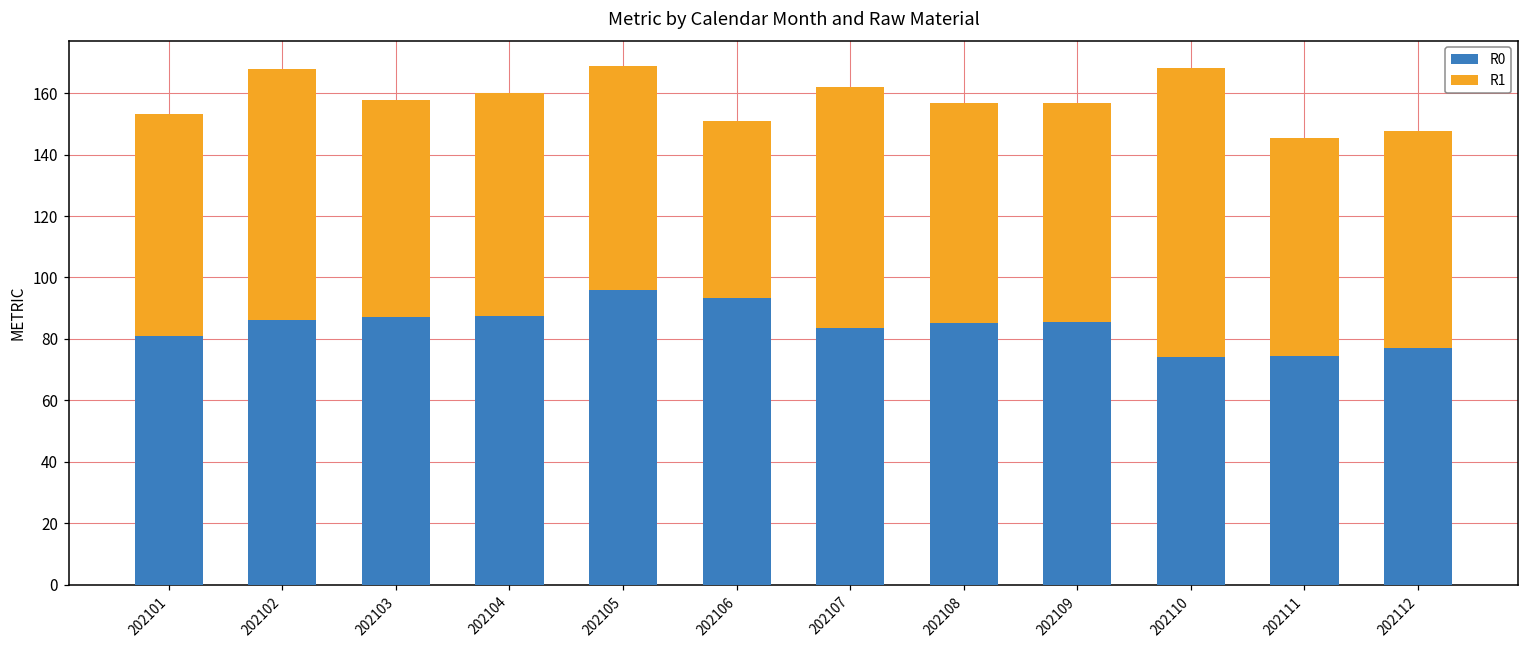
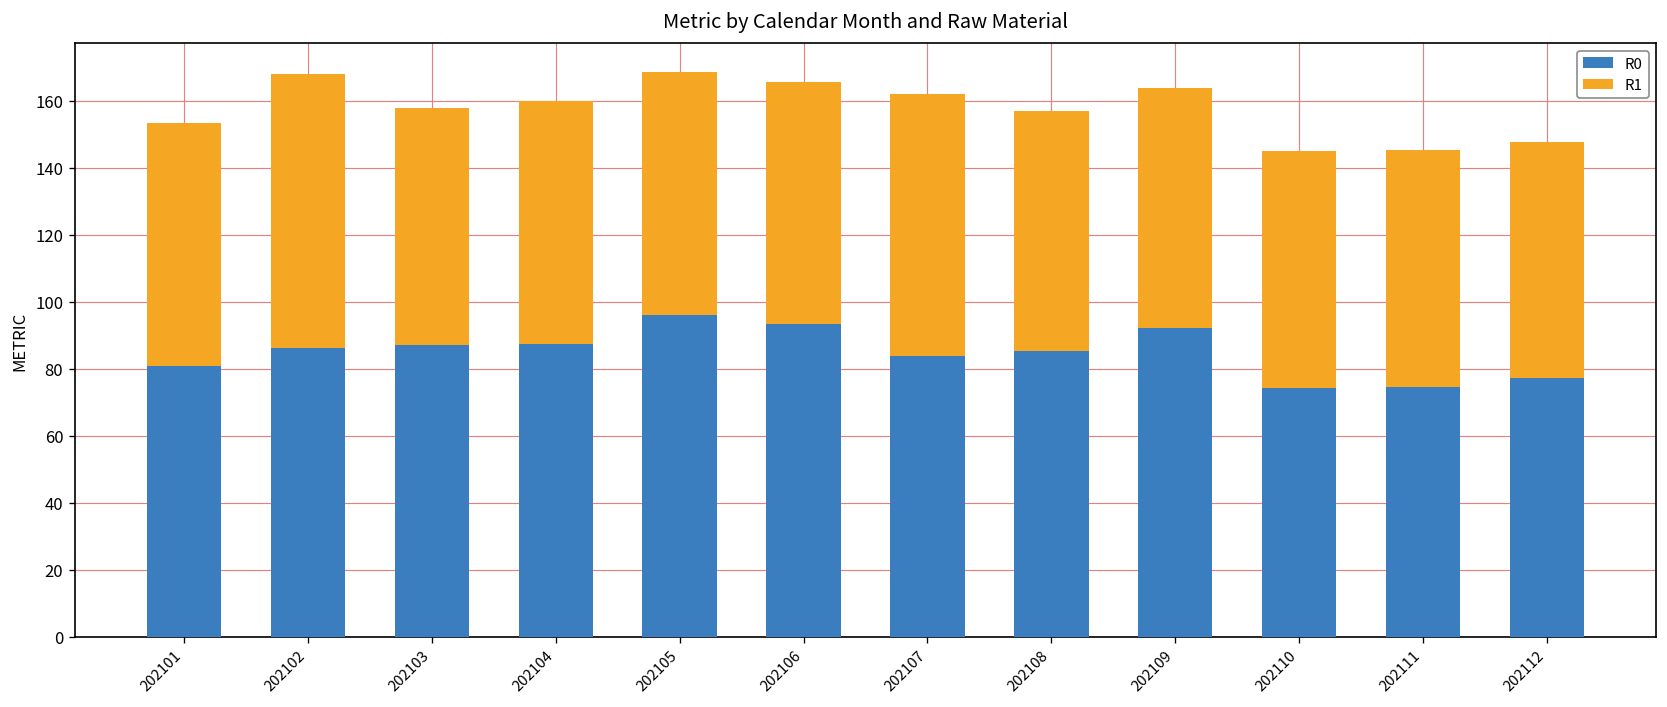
R1, 202106: 58 -> 72
R0, 202109: 85 -> 92
R1, 202110: 94 -> 71
